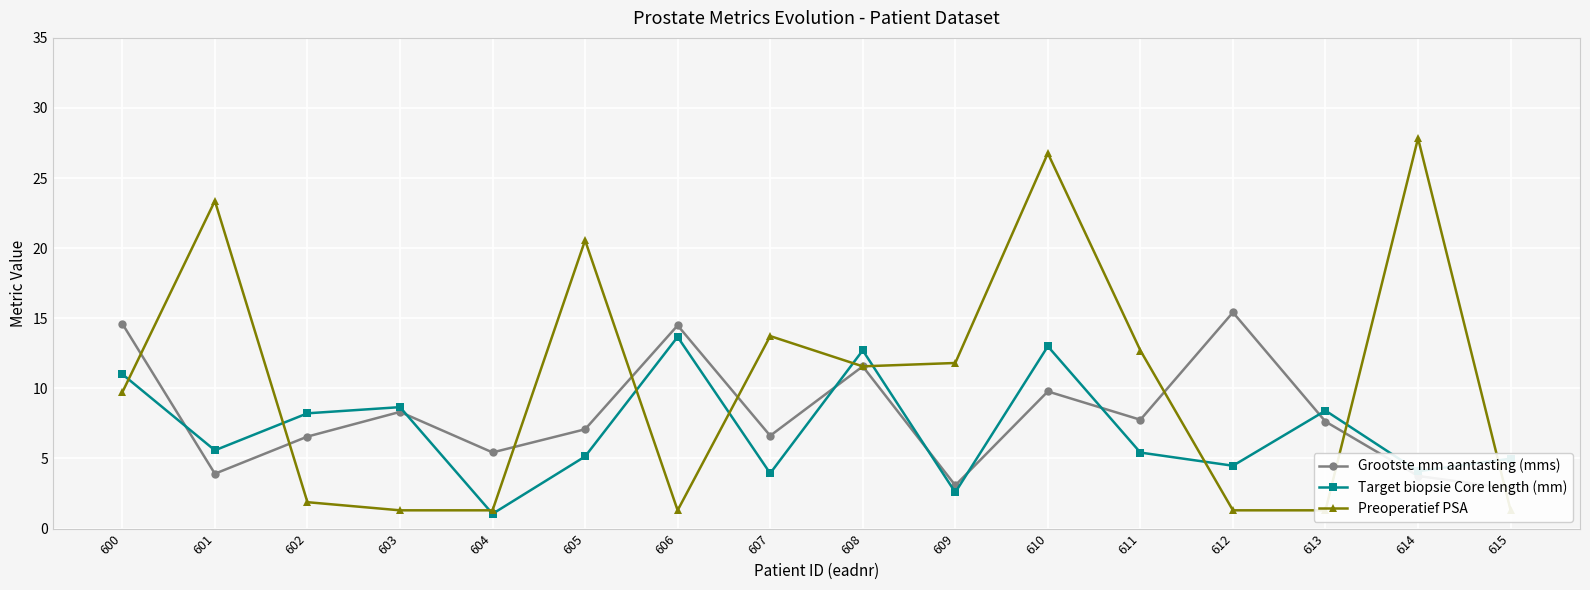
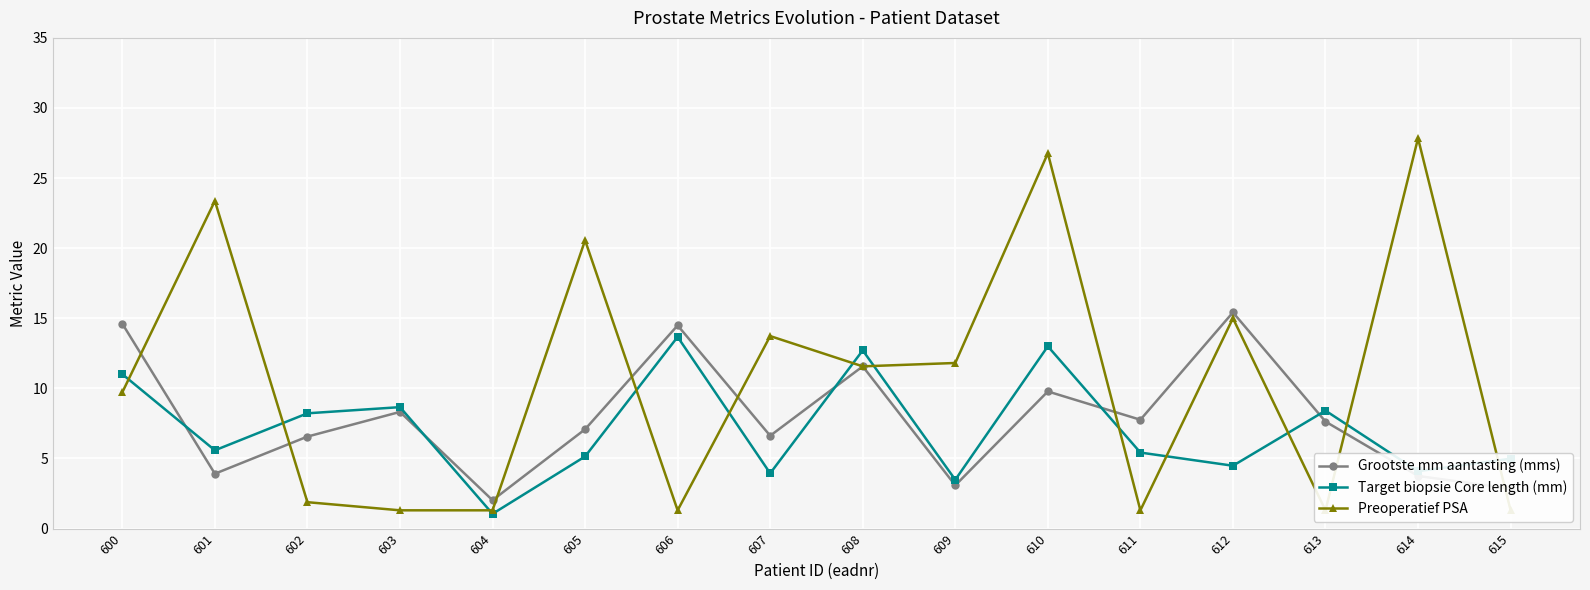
Grootste mm aantasting (mms), 604: 5.4 -> 2.0
Target biopsie Core length (mm), 609: 2.6 -> 3.5
Preoperatief PSA, 611: 12.7 -> 1.3
Preoperatief PSA, 612: 1.3 -> 15.0
